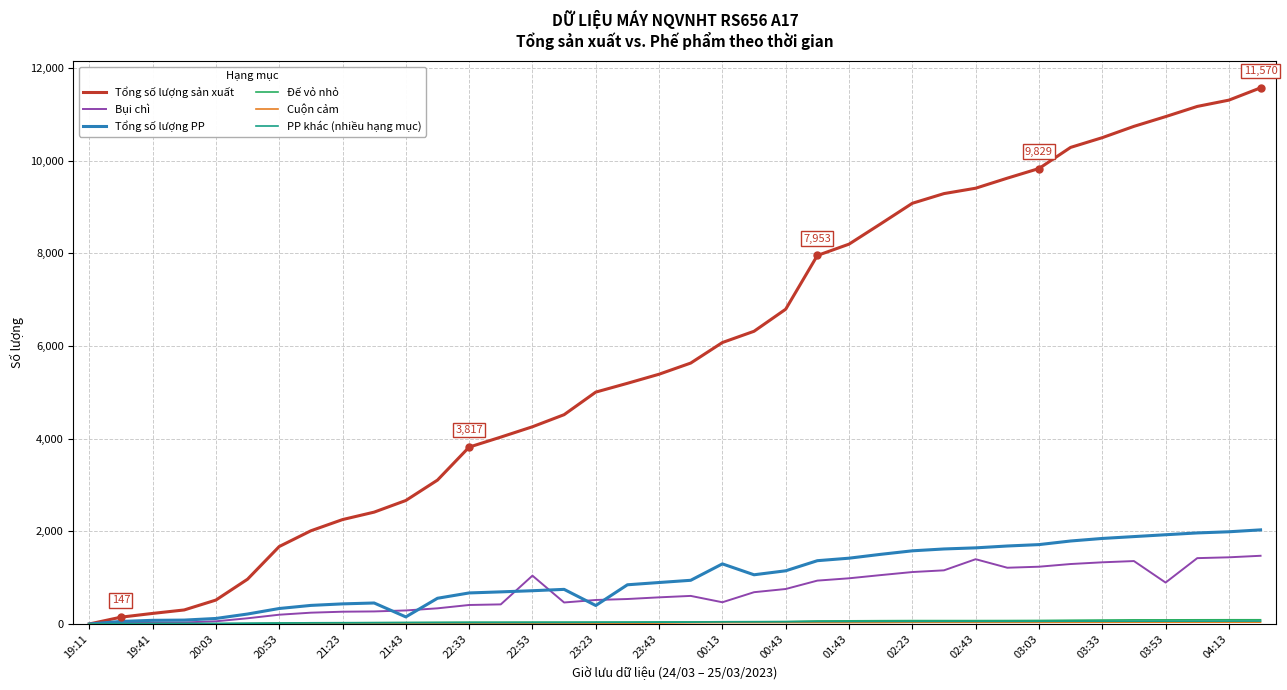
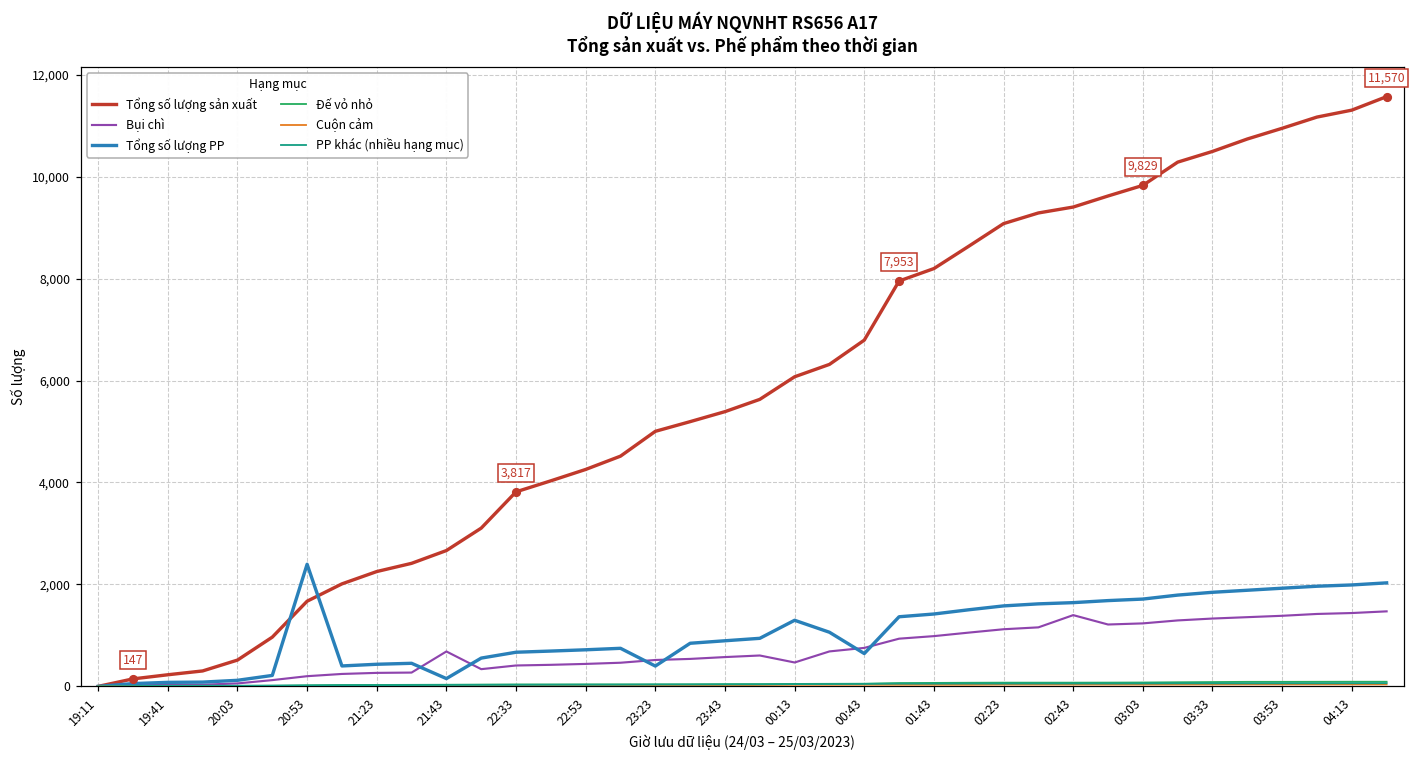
Tổng số lượng PP, 20:53: 300 -> 2,400
Bụi chì, 21:43: 300 -> 700
Bụi chì, 22:53: 1,000 -> 400
Tổng số lượng PP, 00:43: 1,100 -> 600
Bụi chì, 03:53: 900 -> 1,400
